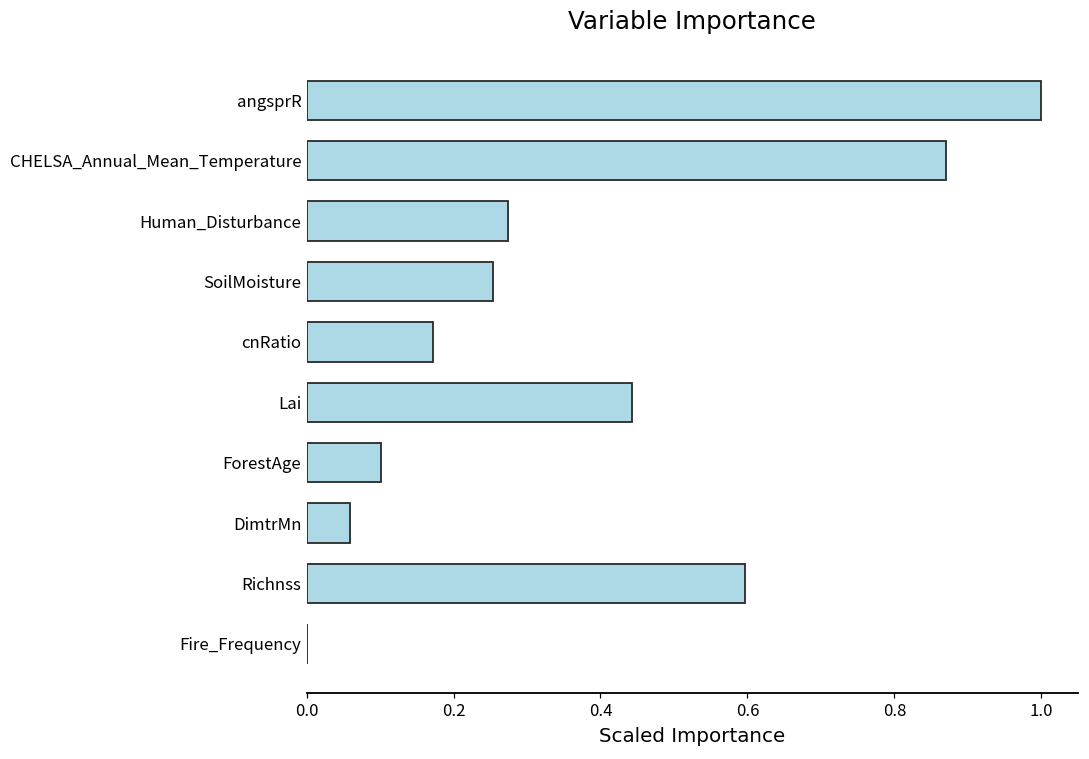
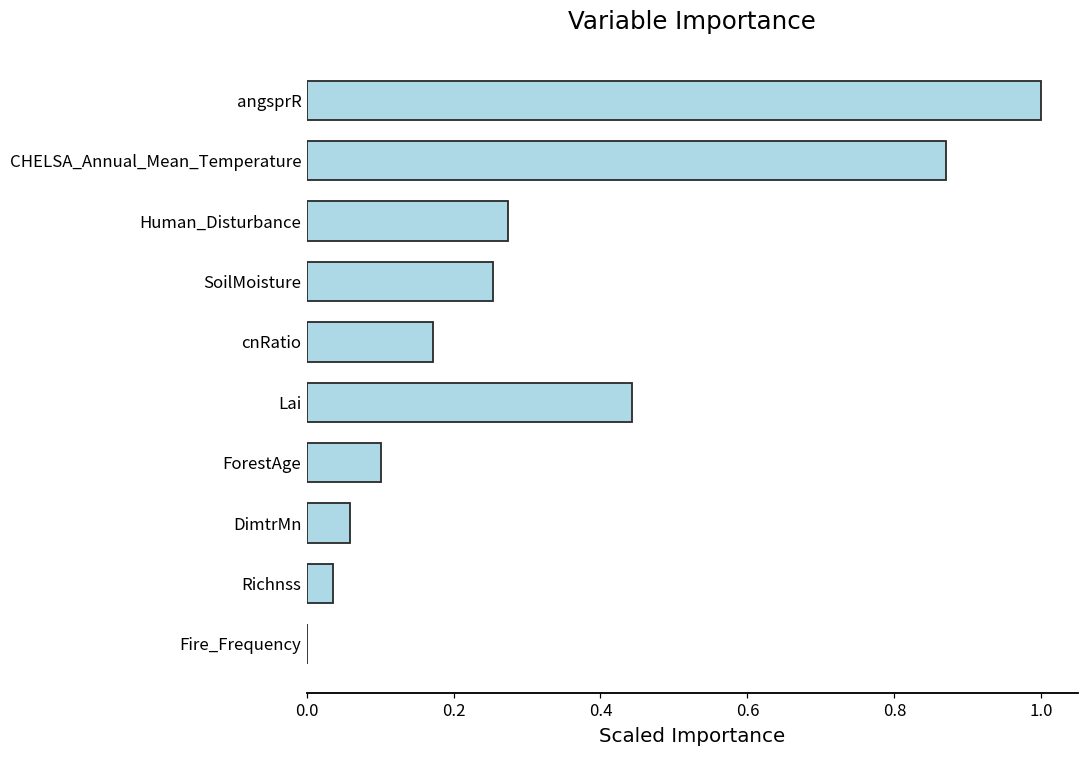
Richnss: 0.60 -> 0.04
